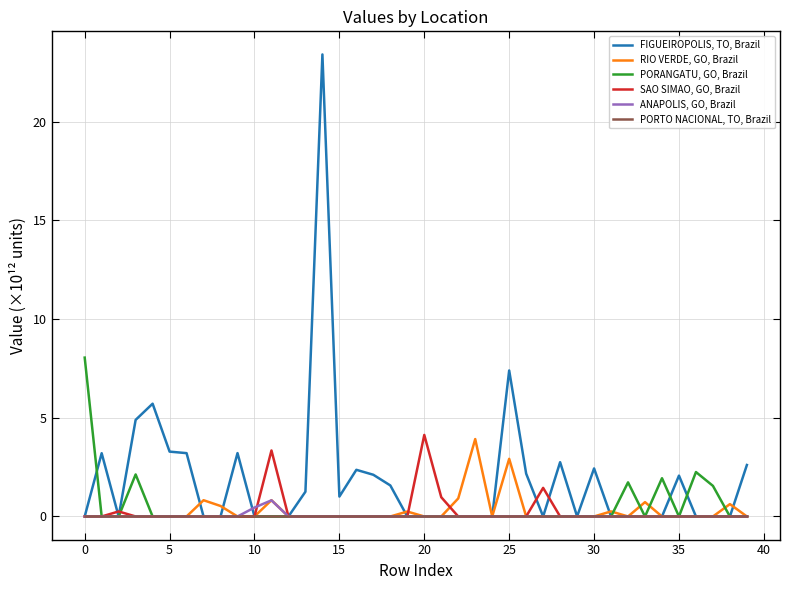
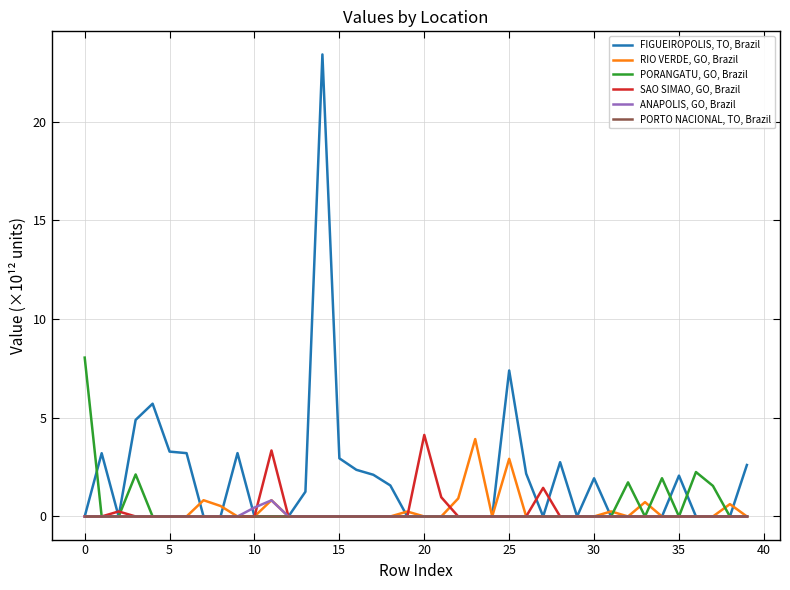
FIGUEIROPOLIS, TO, Brazil, 15: 1.0 -> 2.9
FIGUEIROPOLIS, TO, Brazil, 30: 2.4 -> 1.9
